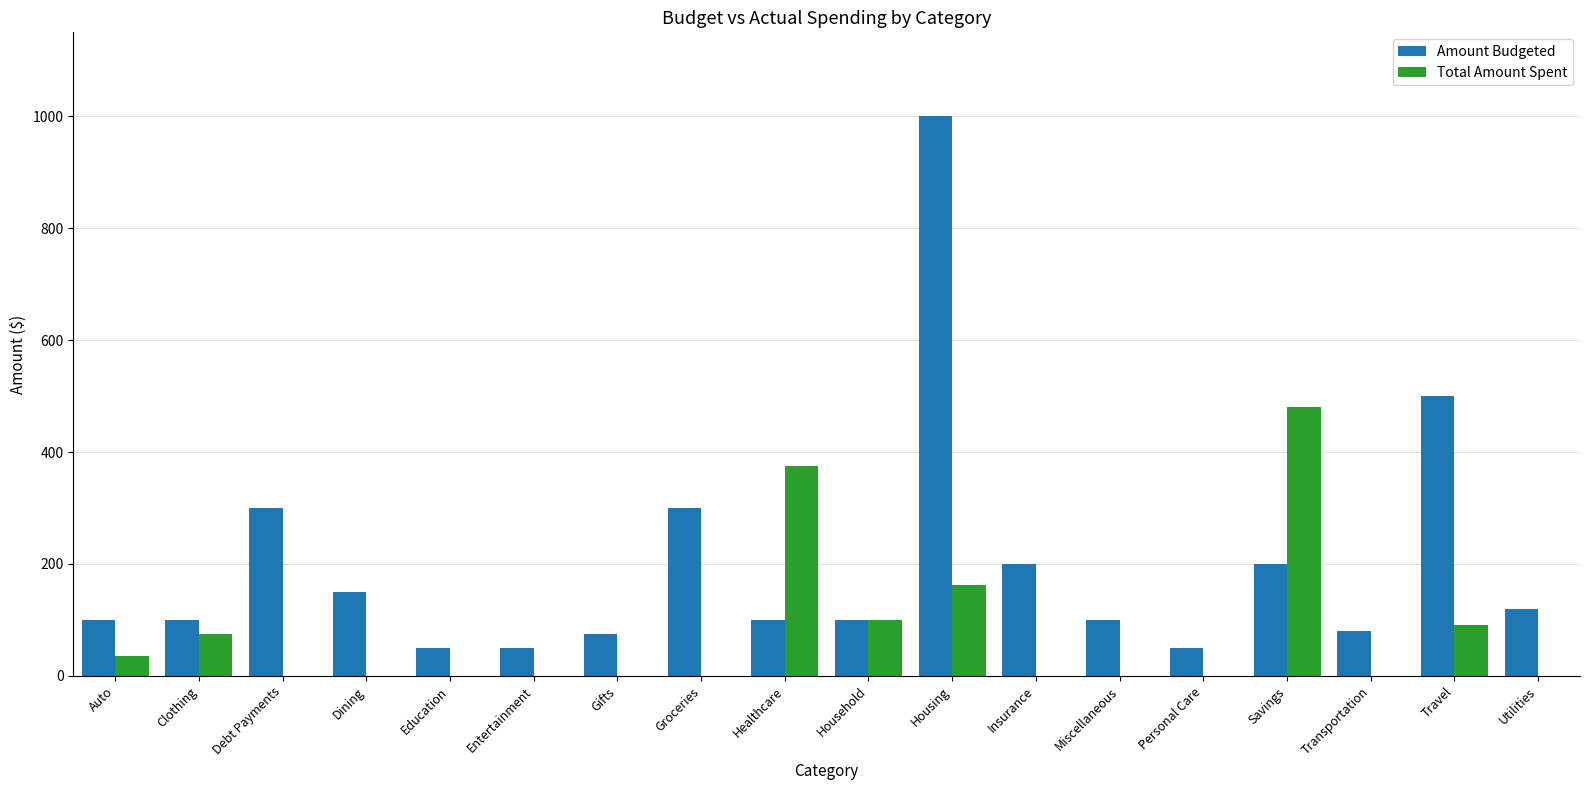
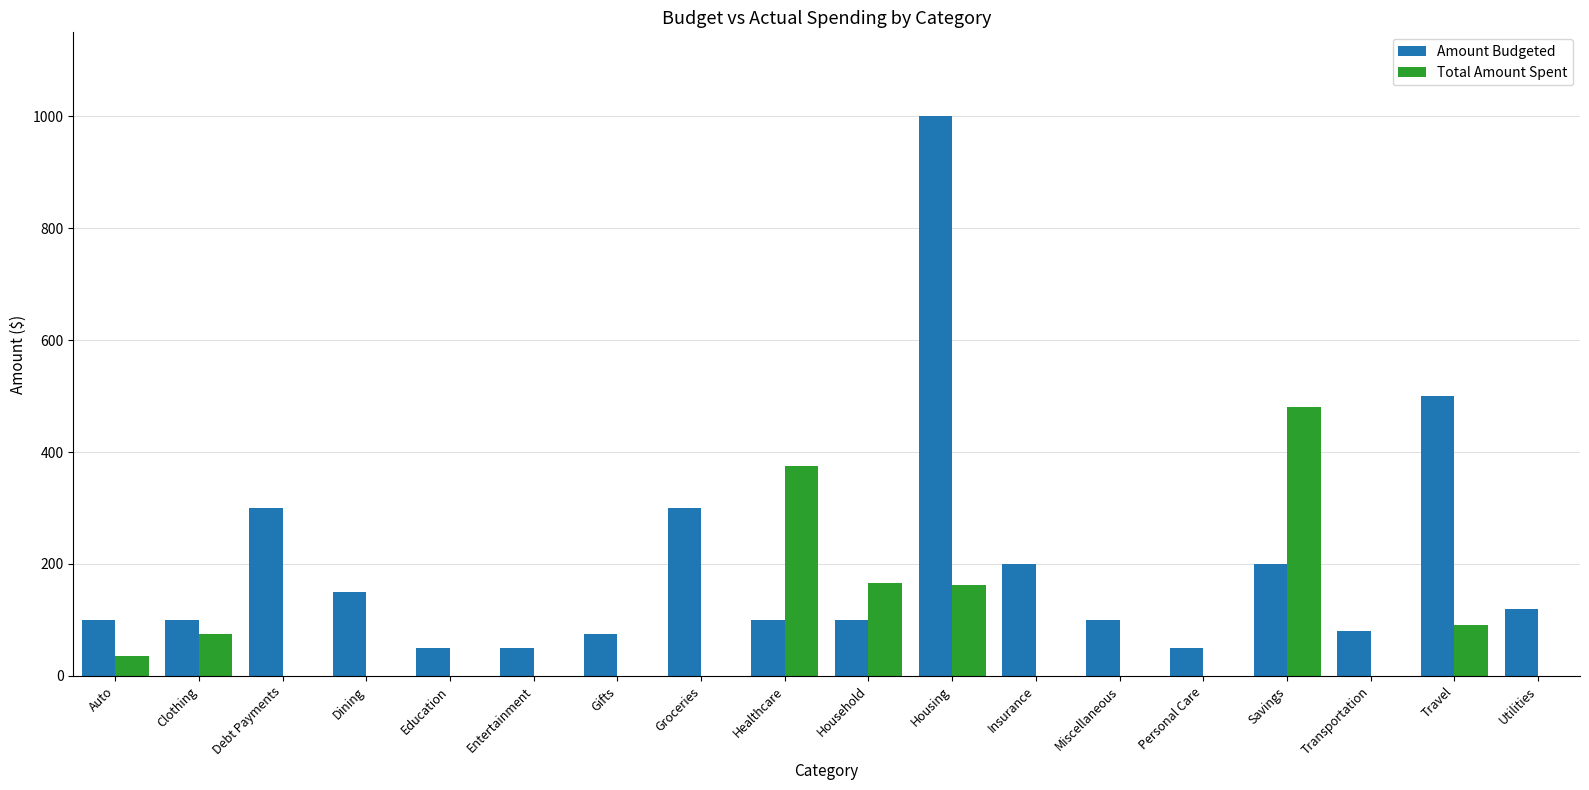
Total Amount Spent, Household: 100 -> 170
